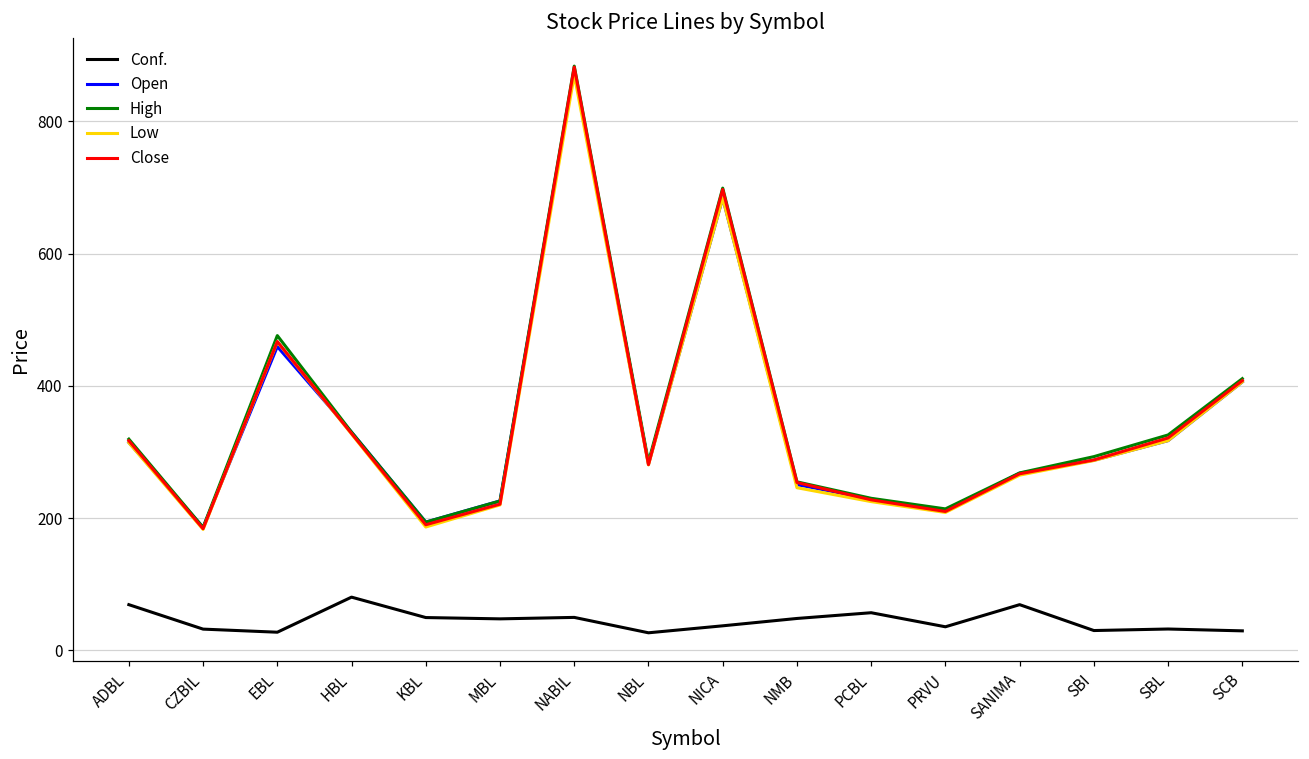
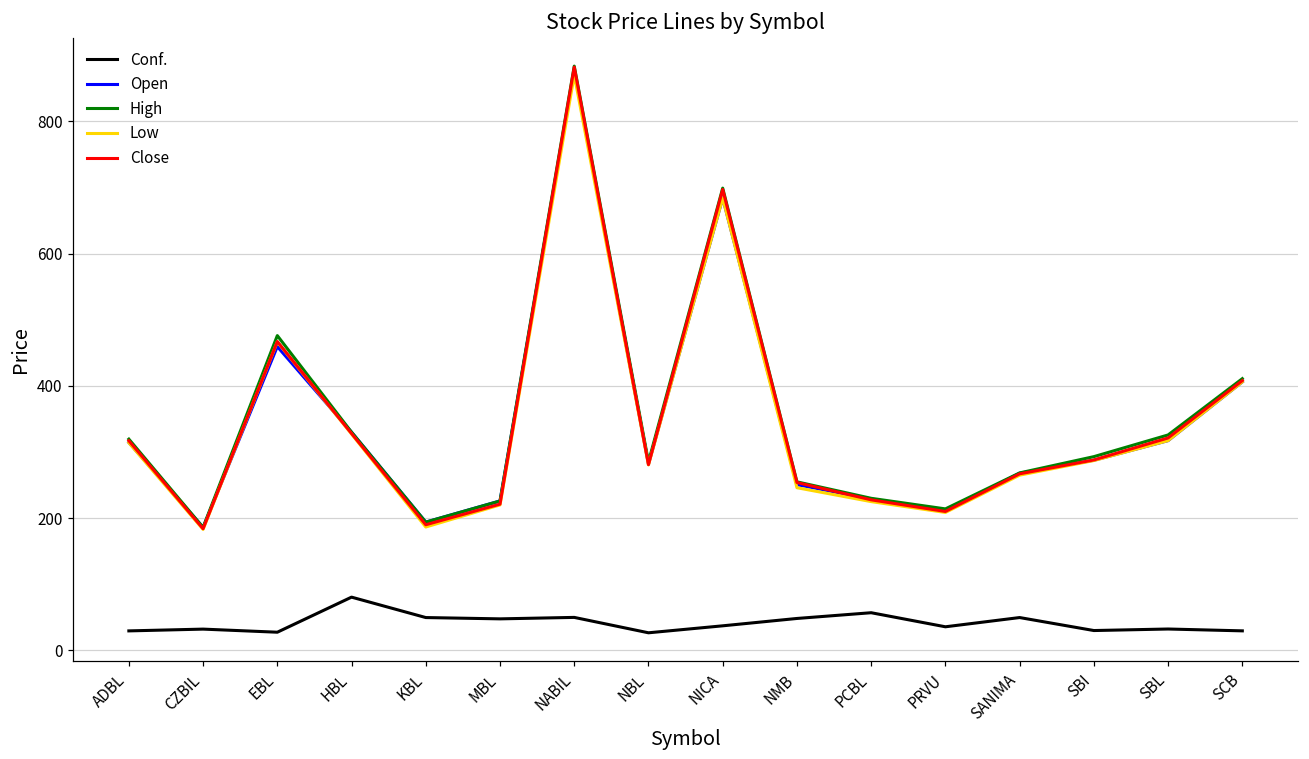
Conf., ADBL: 70 -> 30
Conf., SANIMA: 70 -> 50
